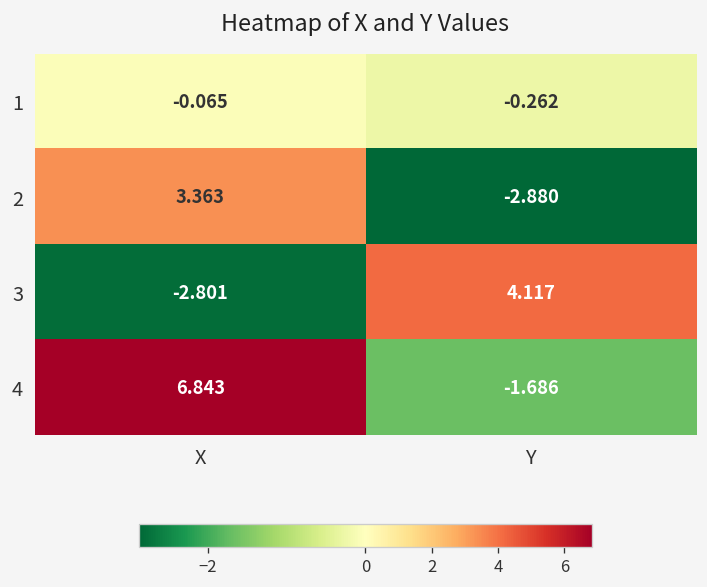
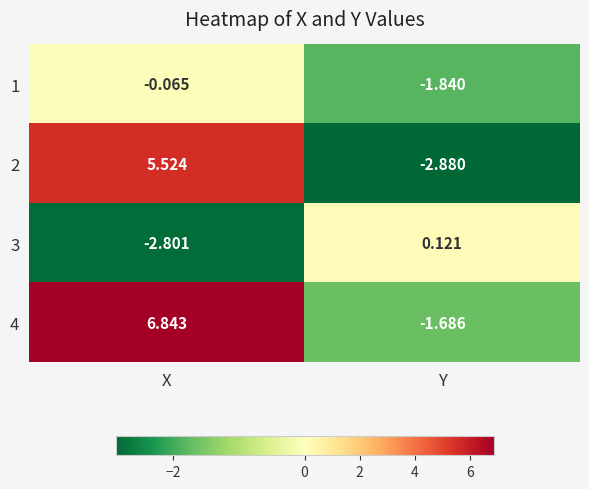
1, Y: -0.262 -> -1.840
2, X: 3.363 -> 5.524
3, Y: 4.117 -> 0.121
